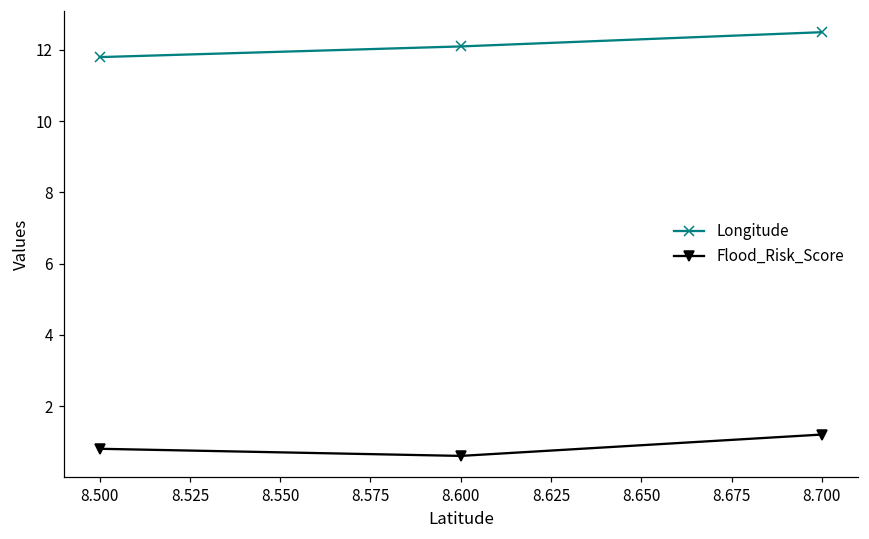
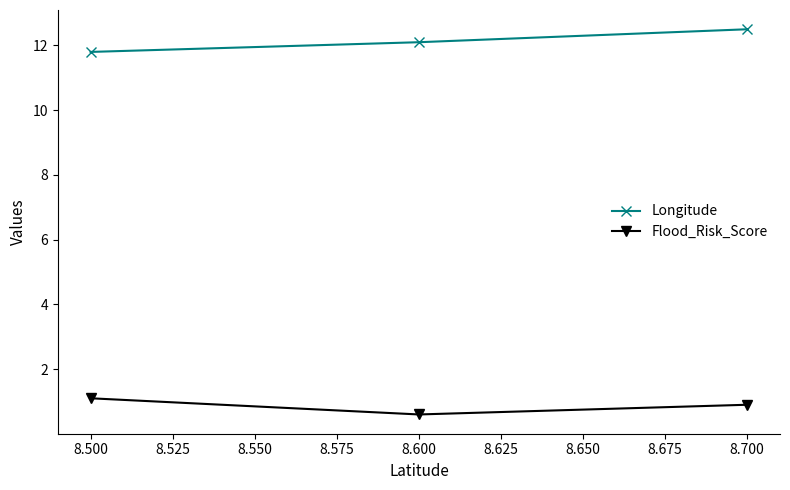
Flood_Risk_Score, 8.500: 0.8 -> 1.1
Flood_Risk_Score, 8.700: 1.2 -> 0.9
